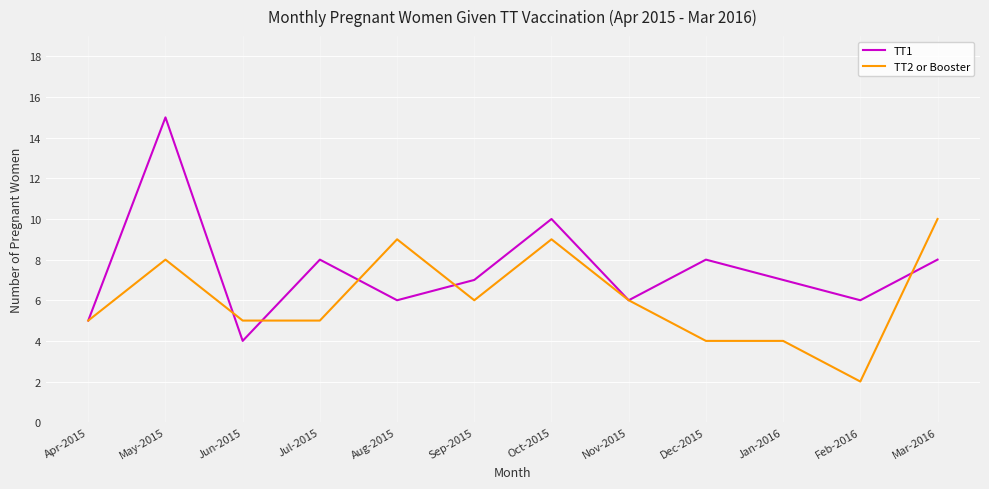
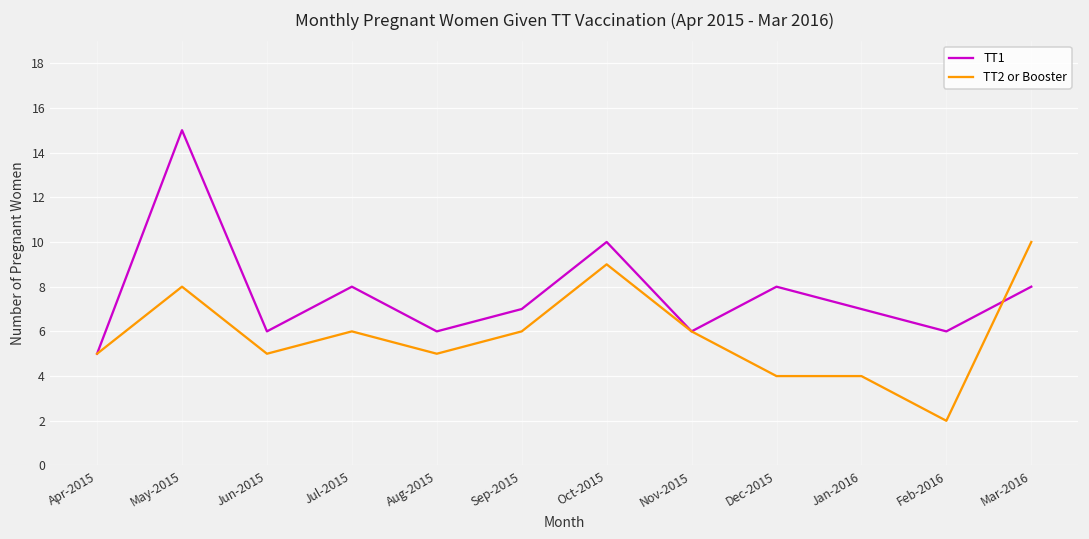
TT1, Jun-2015: 4 -> 6
TT2 or Booster, Jul-2015: 5 -> 6
TT2 or Booster, Aug-2015: 9 -> 5
